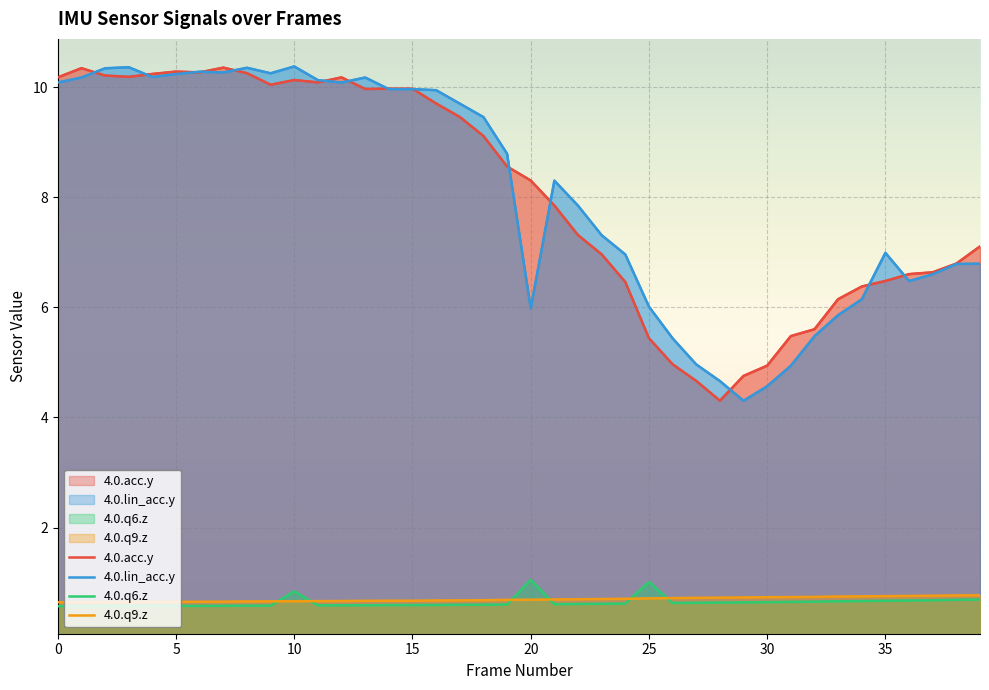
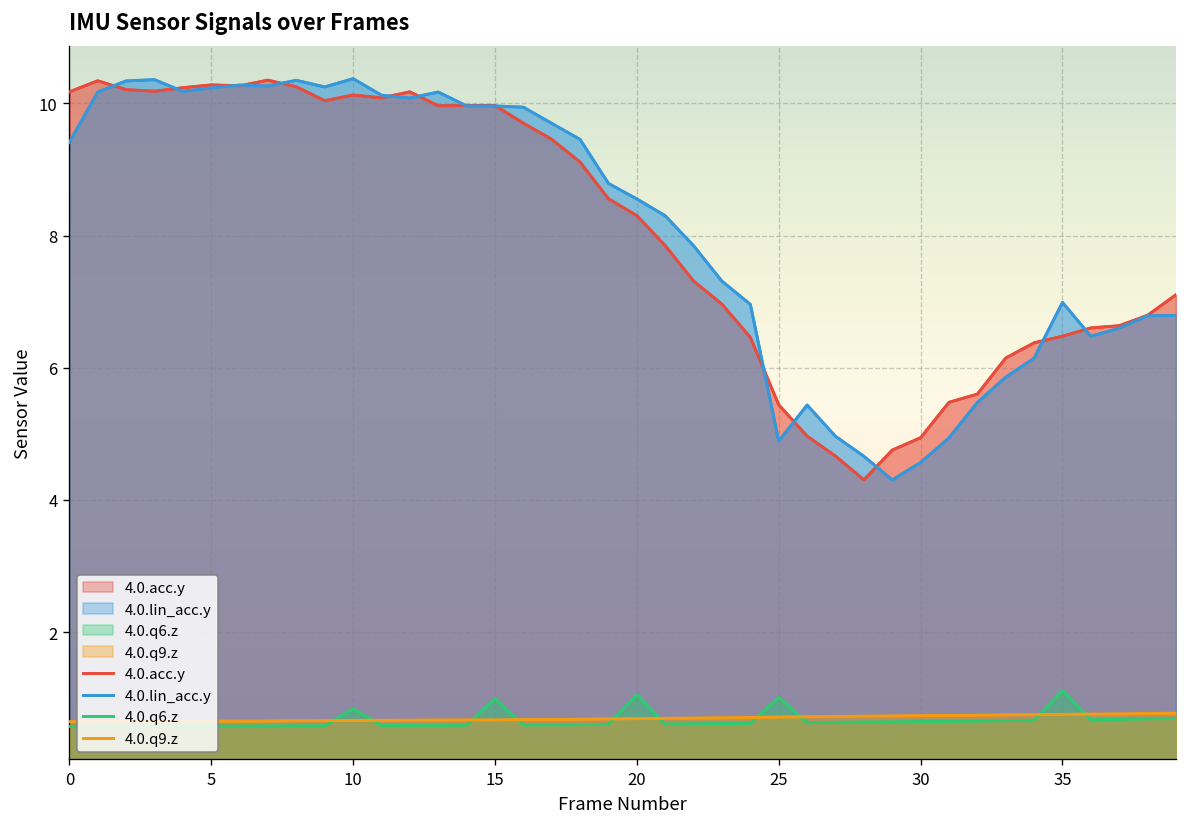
4.0.lin_acc.y, 0: 10.1 -> 9.4
4.0.q6.z, 15: 0.6 -> 1.0
4.0.lin_acc.y, 20: 6.0 -> 8.6
4.0.lin_acc.y, 25: 6.0 -> 4.9
4.0.q6.z, 35: 0.7 -> 1.1
